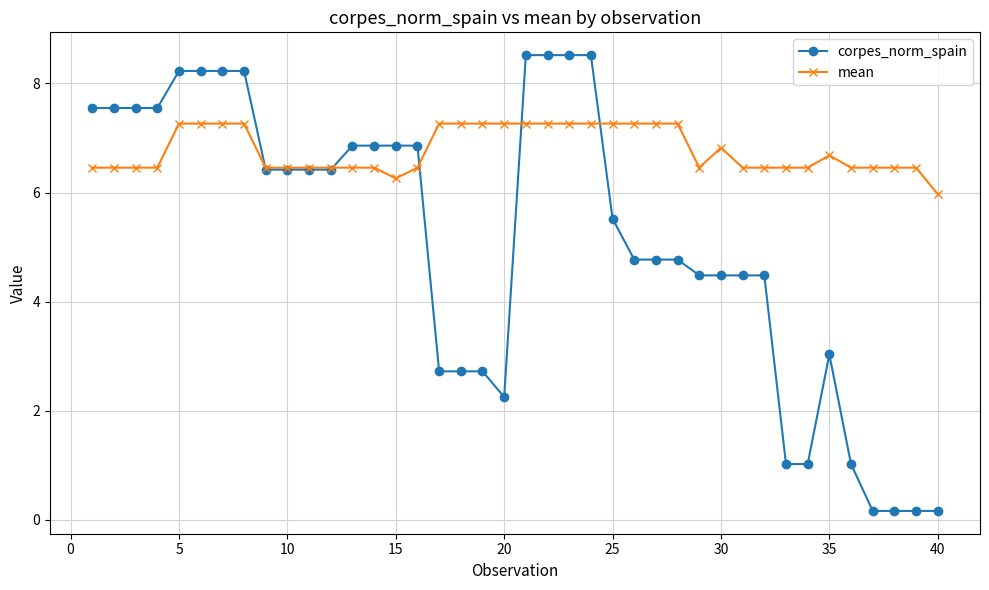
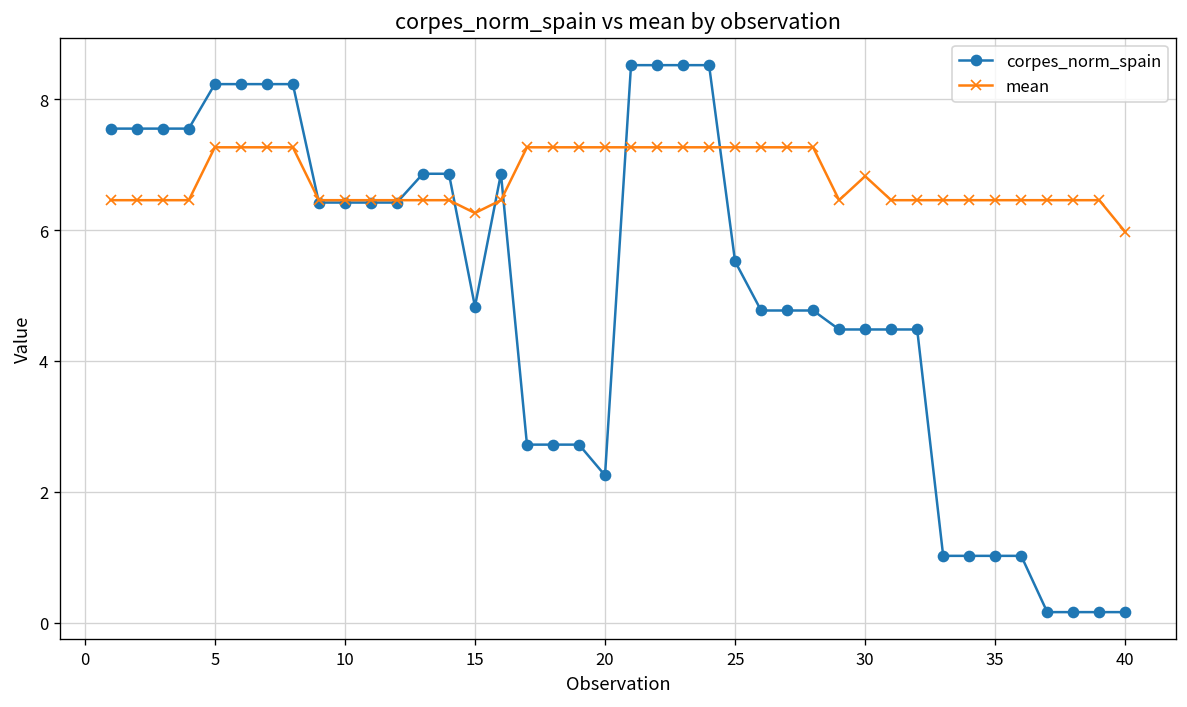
corpes_norm_spain, 15: 6.9 -> 4.8
corpes_norm_spain, 35: 3.0 -> 1.0
mean, 35: 6.7 -> 6.5
